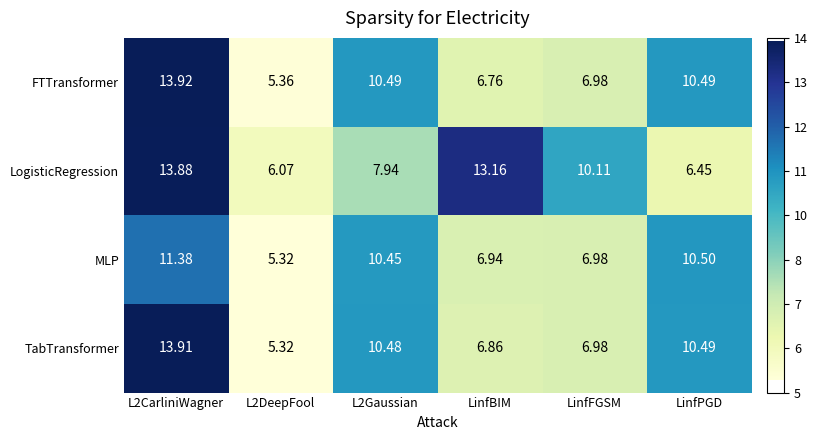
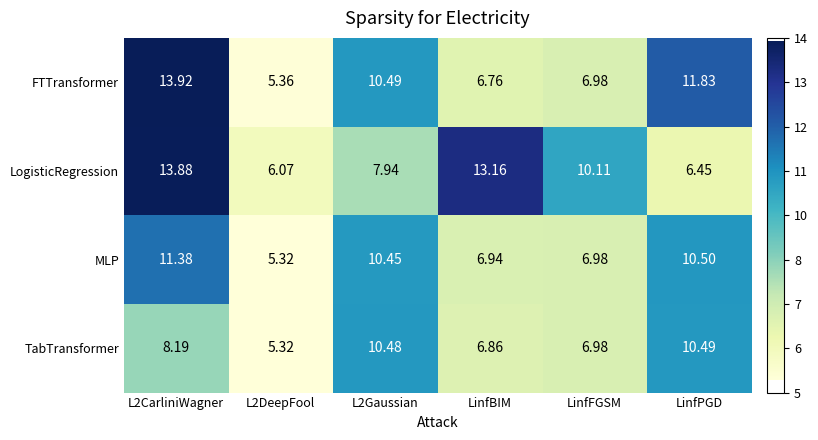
FTTransformer, LinfPGD: 10.49 -> 11.83
TabTransformer, L2CarliniWagner: 13.91 -> 8.19
